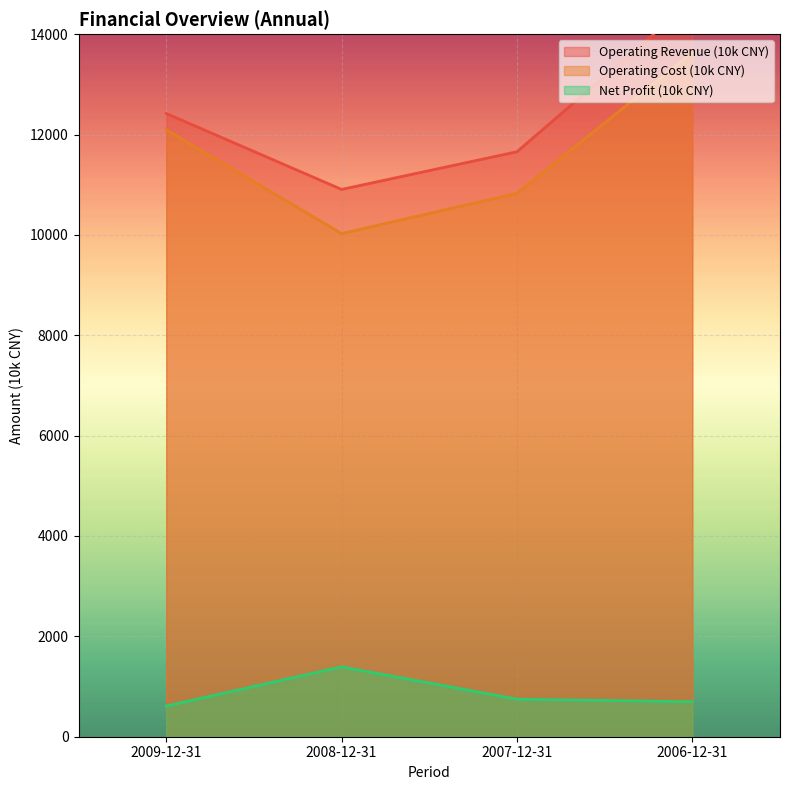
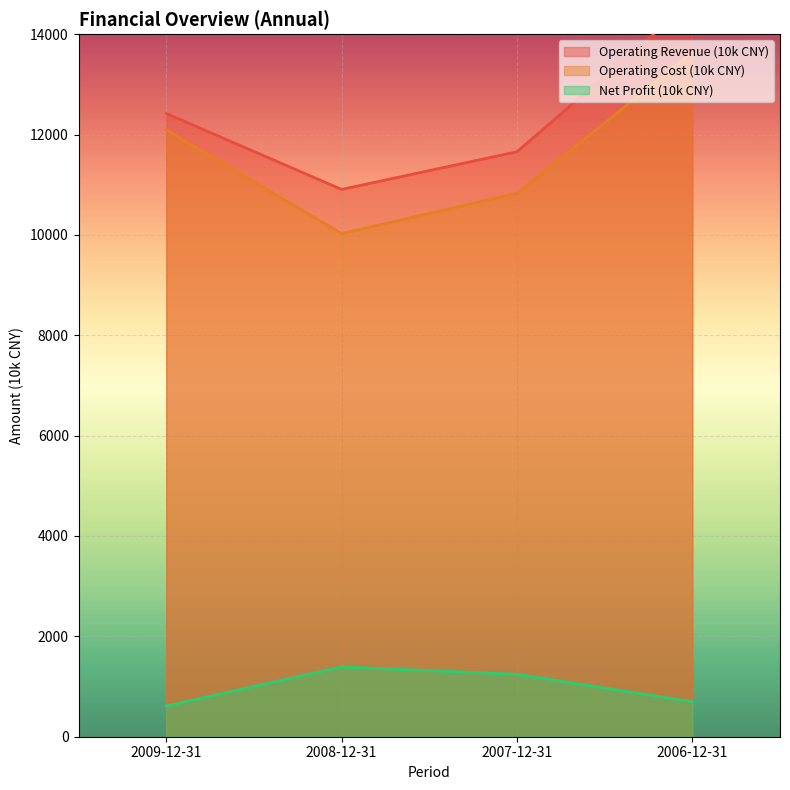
Net Profit (10k CNY), 2007-12-31: 700 -> 1200
